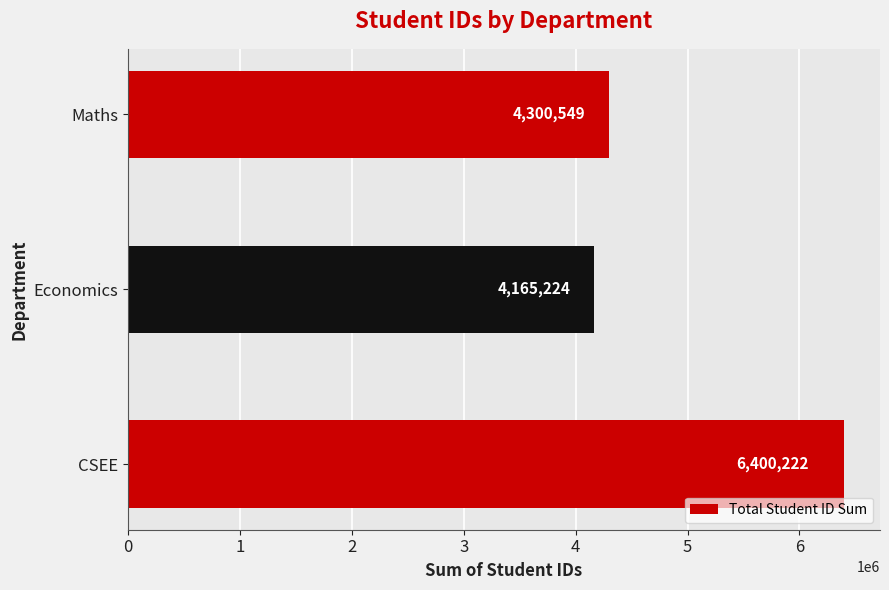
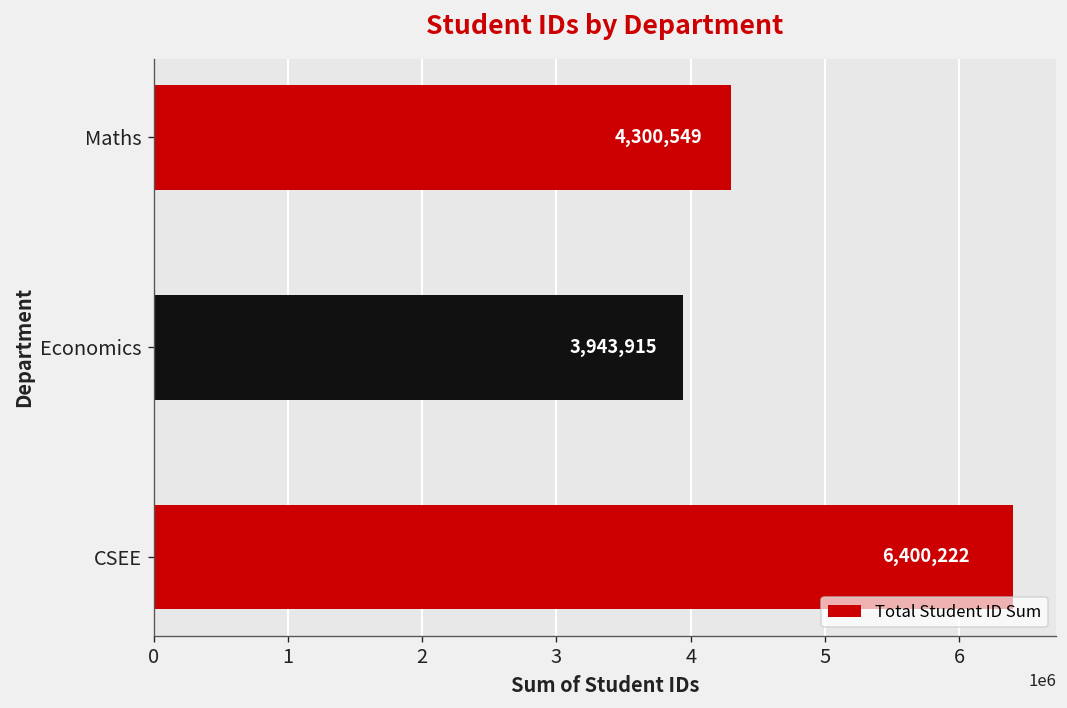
Economics: 4,165,224 -> 3,943,915
